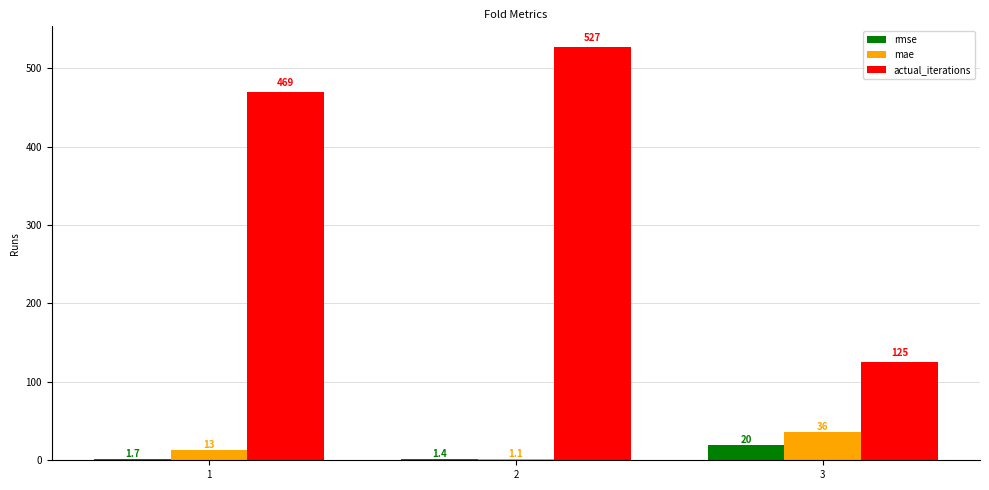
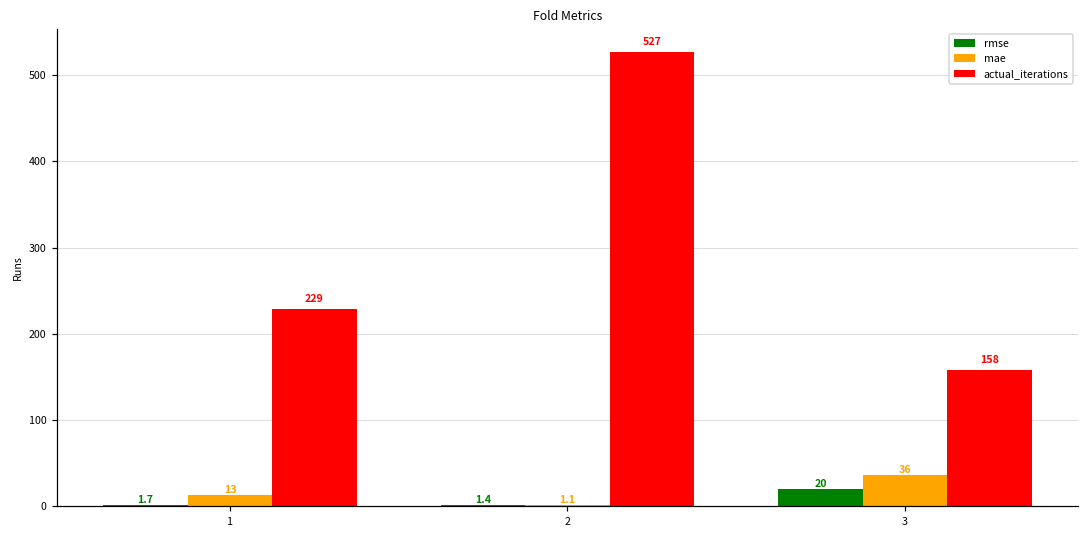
actual_iterations, 1: 469 -> 229
actual_iterations, 3: 125 -> 158
